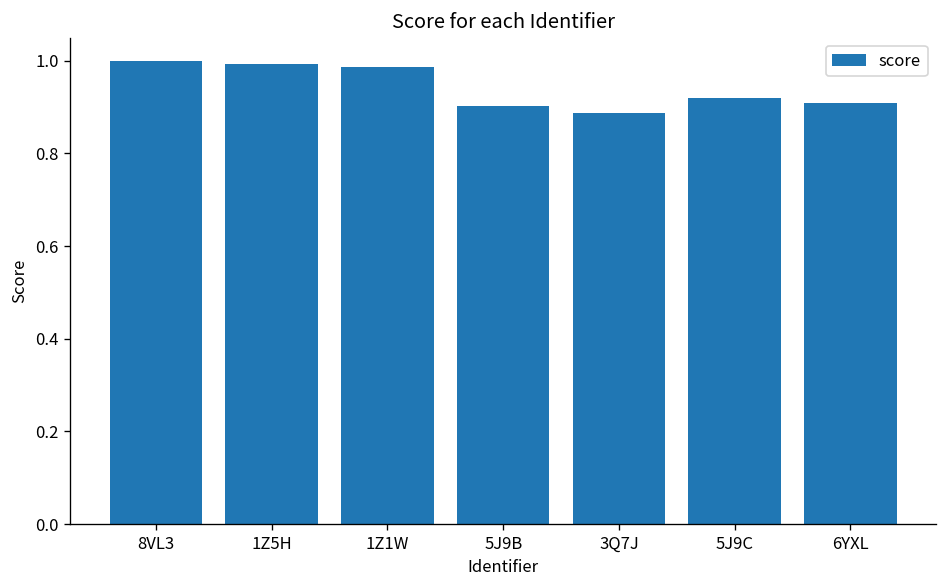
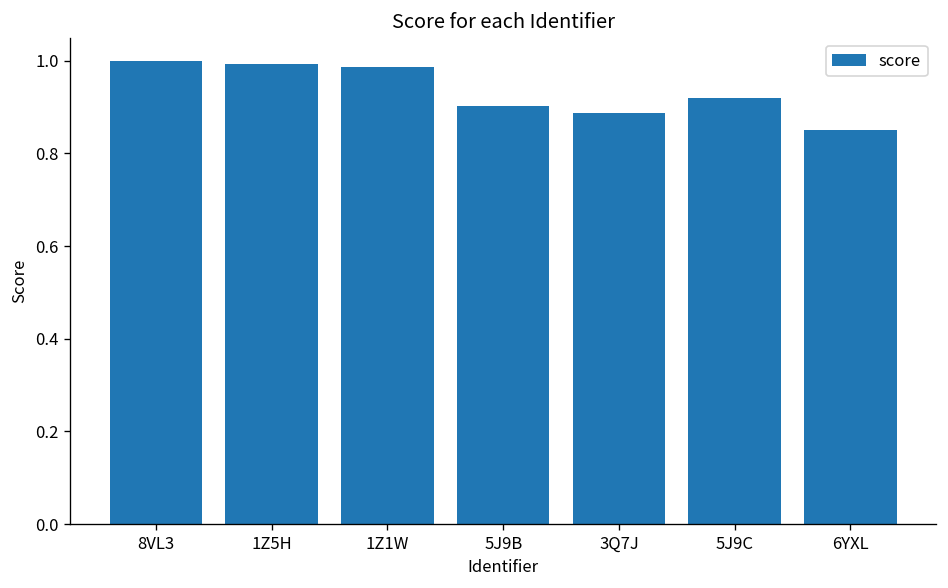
6YXL: 0.91 -> 0.85
